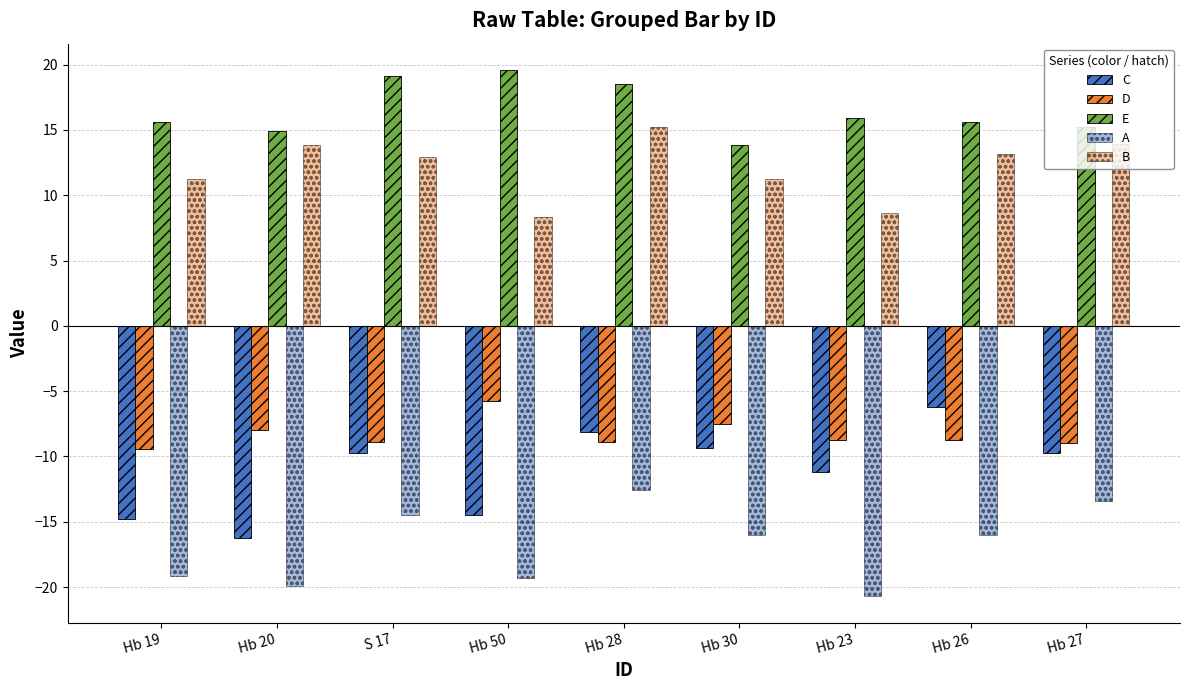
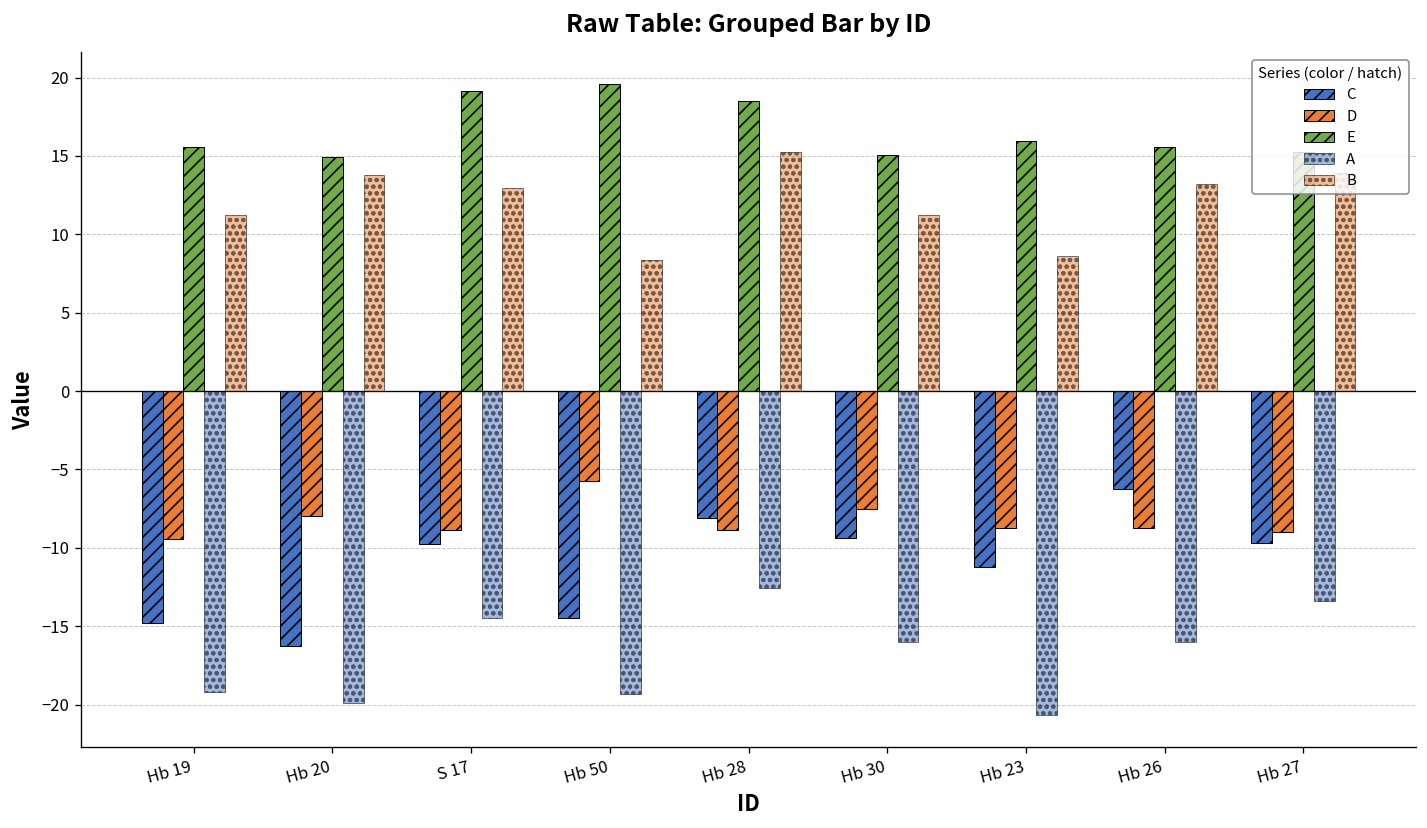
E, Hb 30: 13.9 -> 15.0
